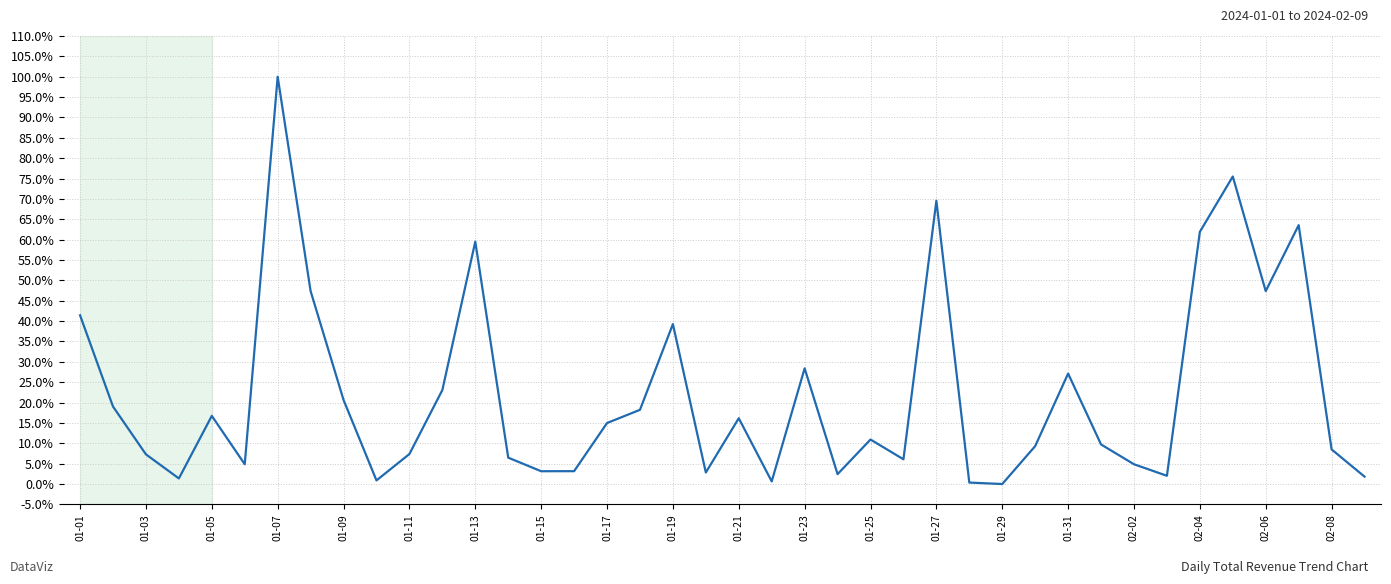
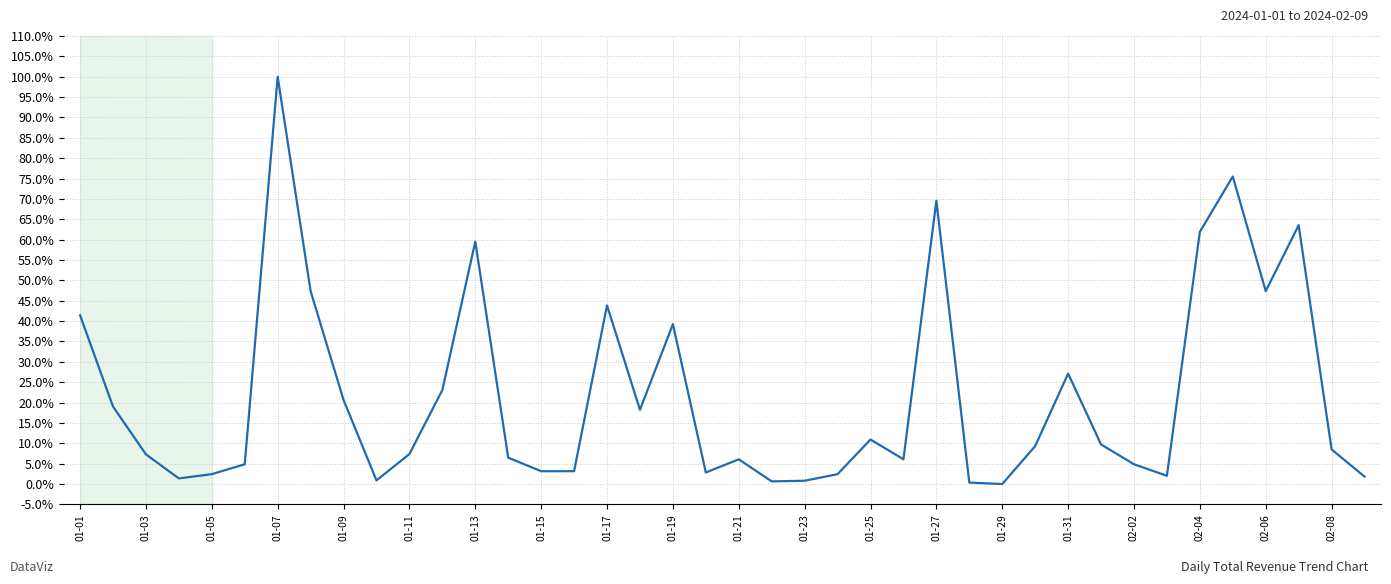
01-05: 17% -> 2%
01-17: 15% -> 44%
01-21: 16% -> 6%
01-23: 28% -> 1%
